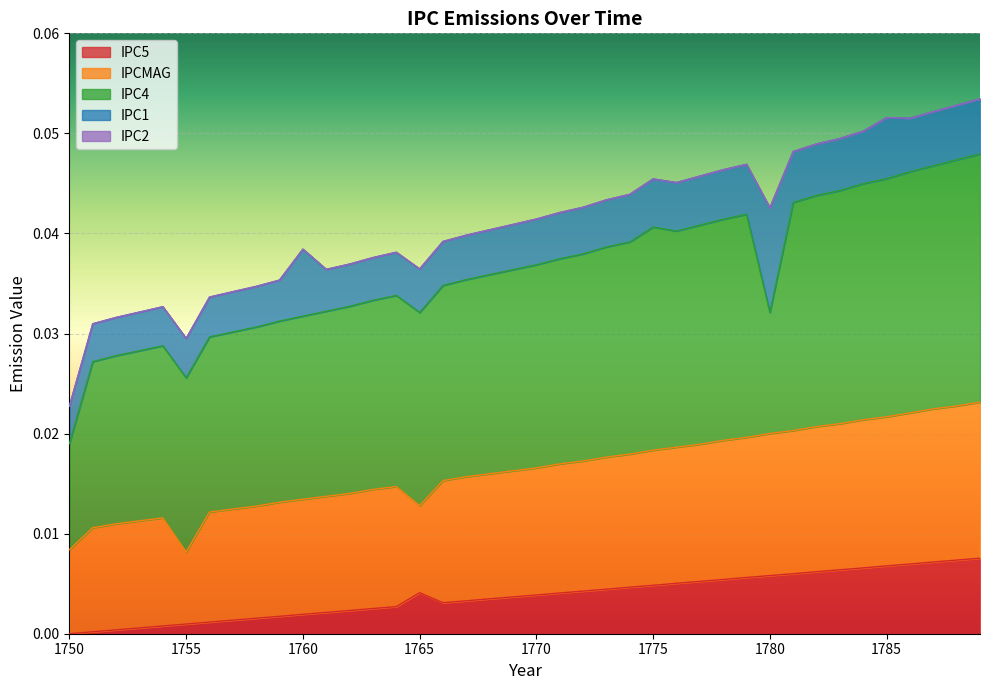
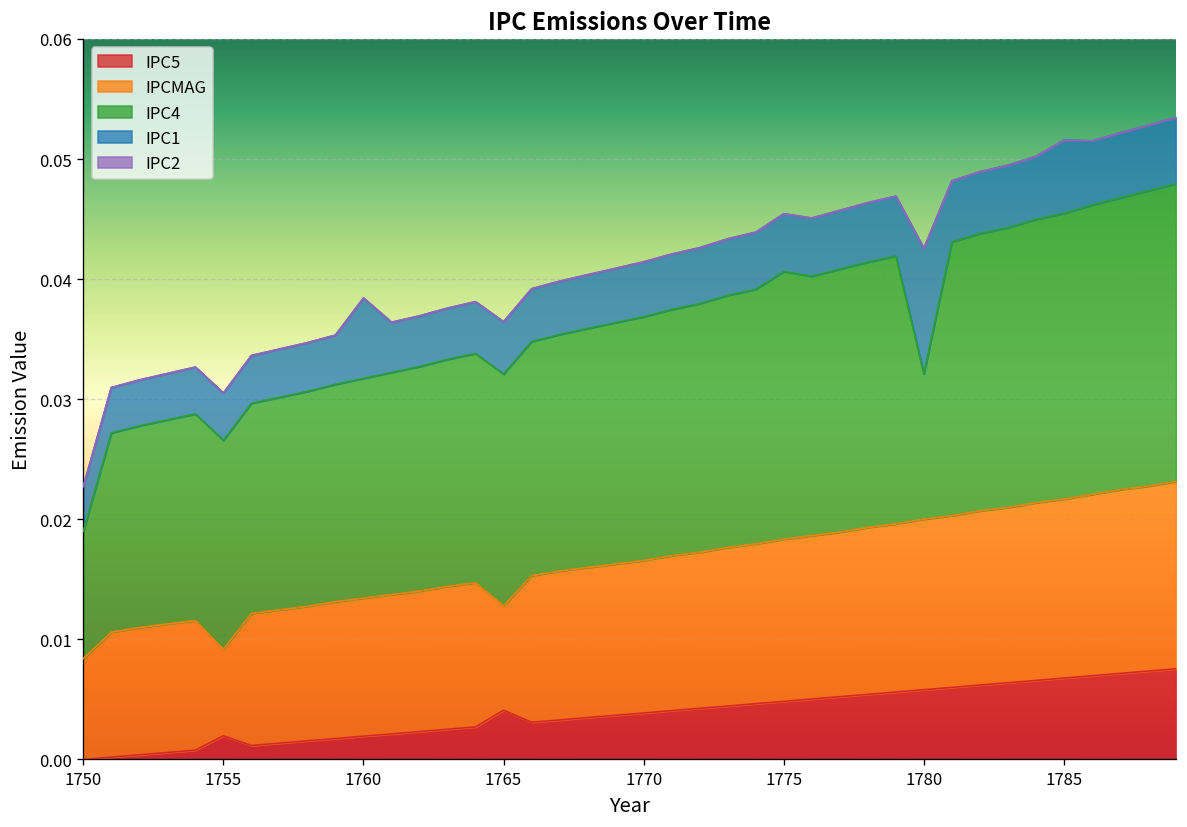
IPC5, 1755: 0.0010 -> 0.0020
